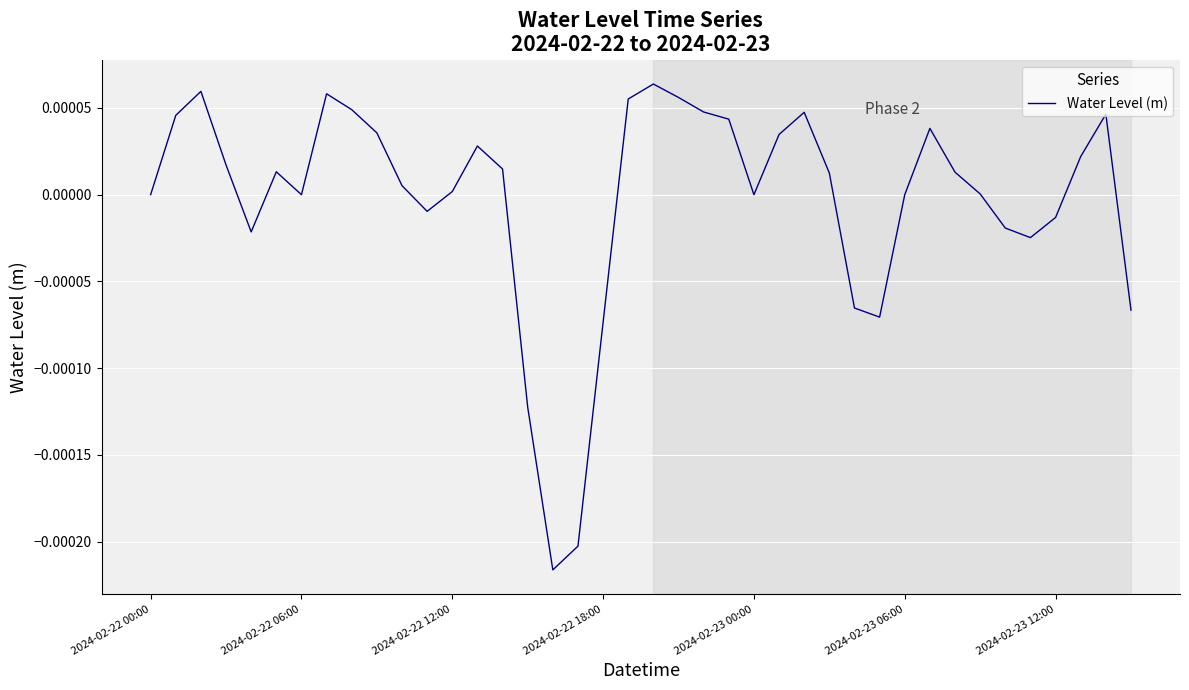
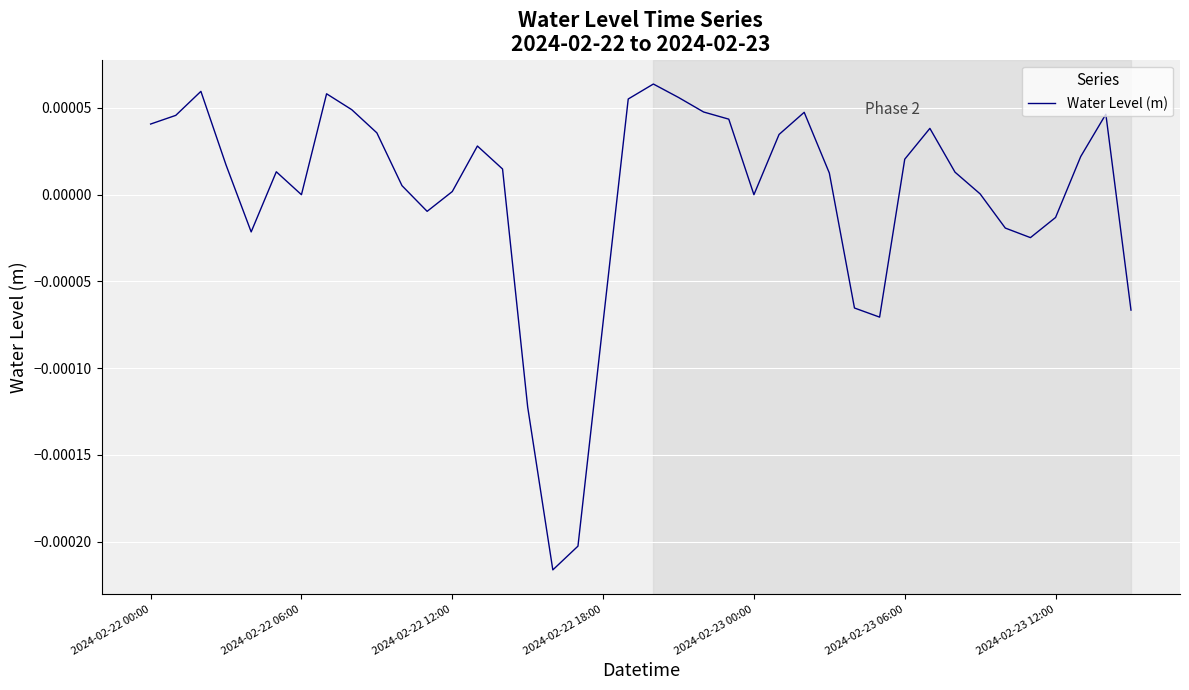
2024-02-22 00:00: 0.00000 -> 0.00004
2024-02-23 06:00: 0.00000 -> 0.00002
